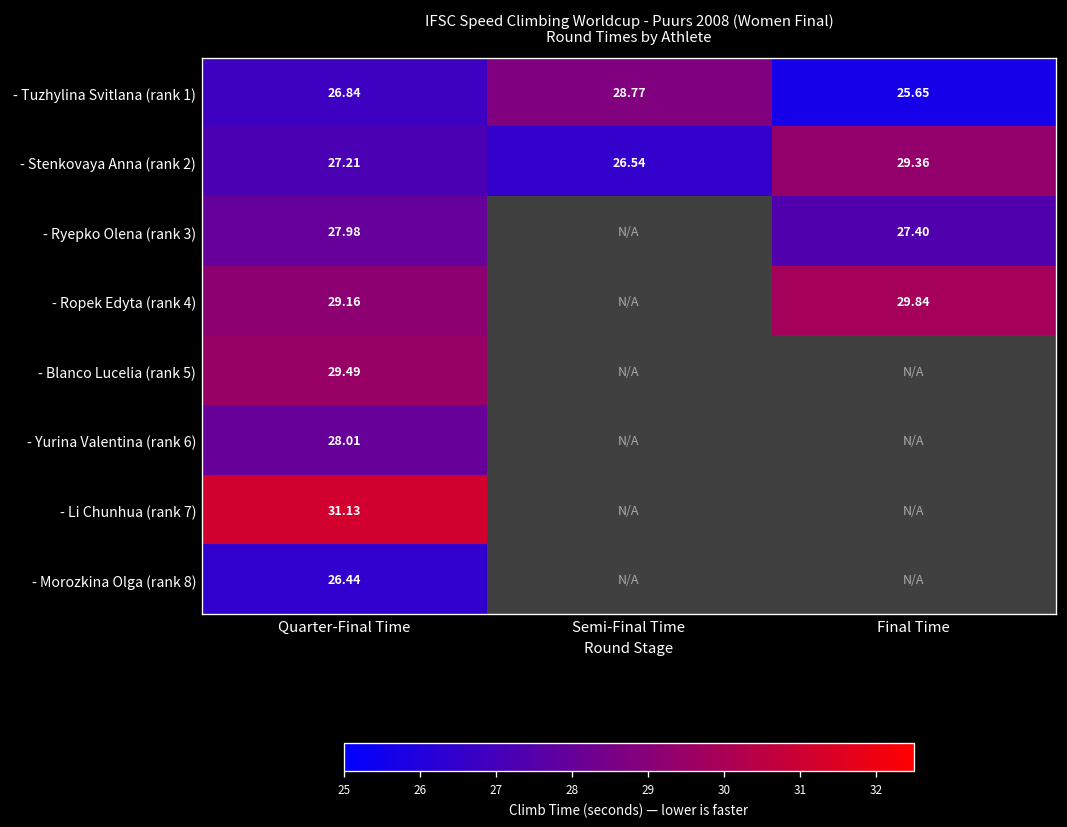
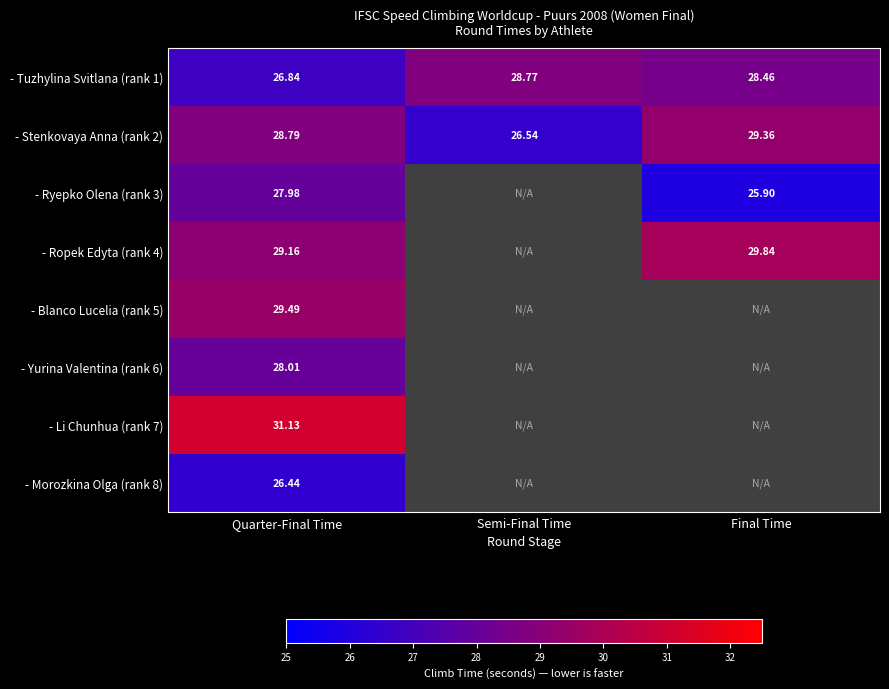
- Tuzhylina Svitlana (rank 1), Final Time: 25.65 -> 28.46
- Stenkovaya Anna (rank 2), Quarter-Final Time: 27.21 -> 28.79
- Ryepko Olena (rank 3), Final Time: 27.40 -> 25.90
